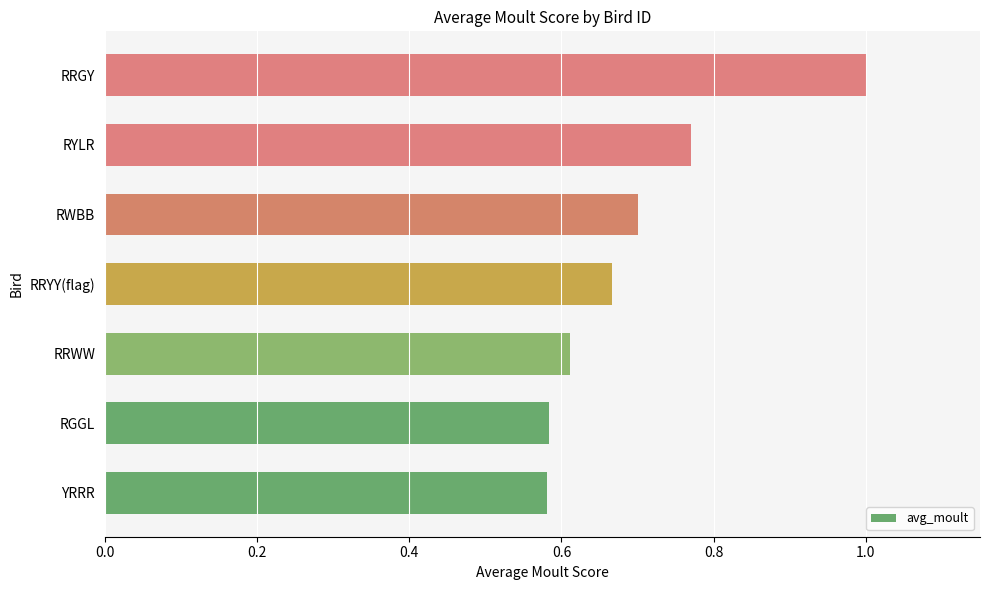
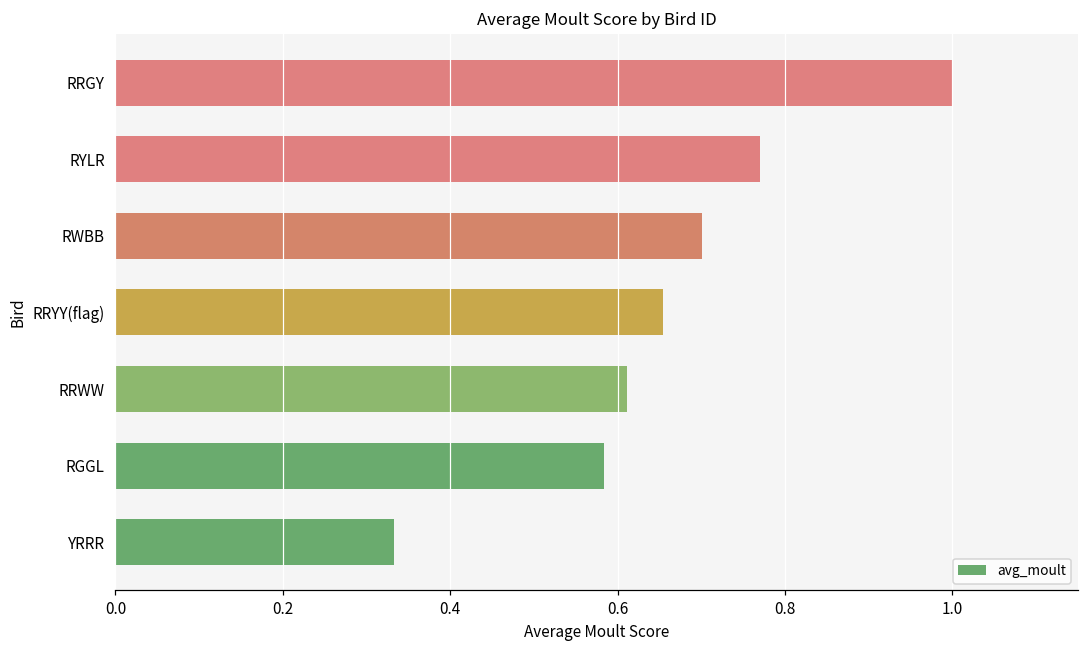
RRYY(flag): 0.67 -> 0.65
YRRR: 0.58 -> 0.33
